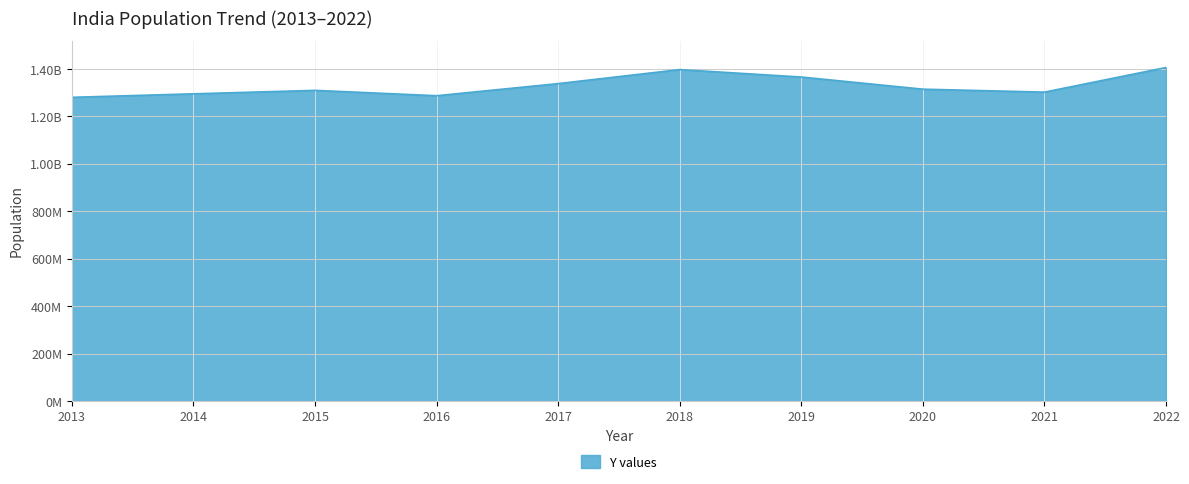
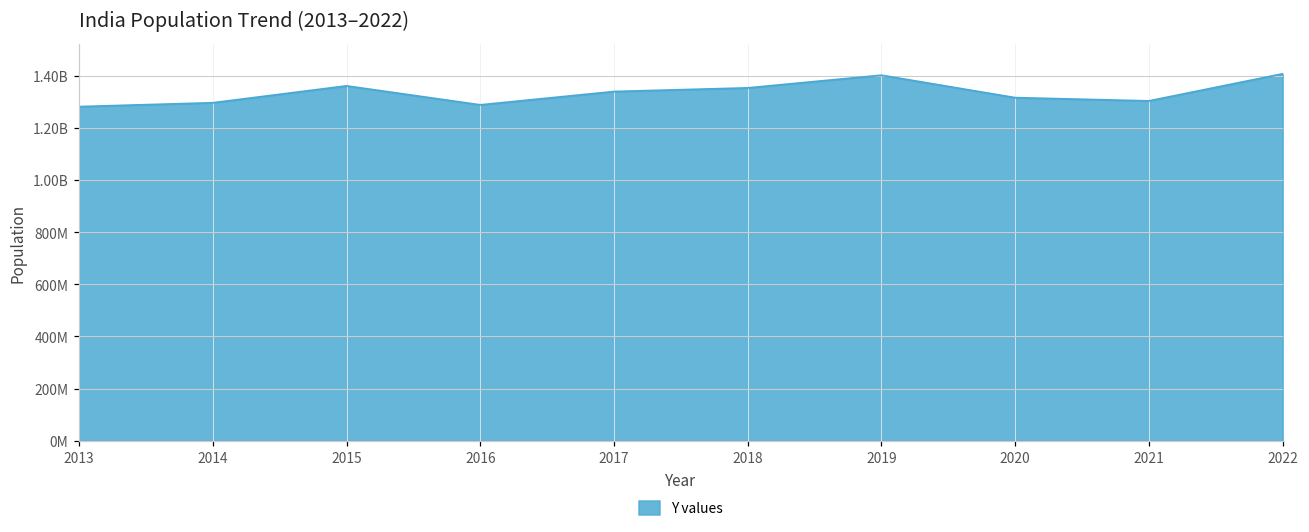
2015: 1310000000 -> 1360000000
2018: 1400000000 -> 1350000000
2019: 1370000000 -> 1400000000
